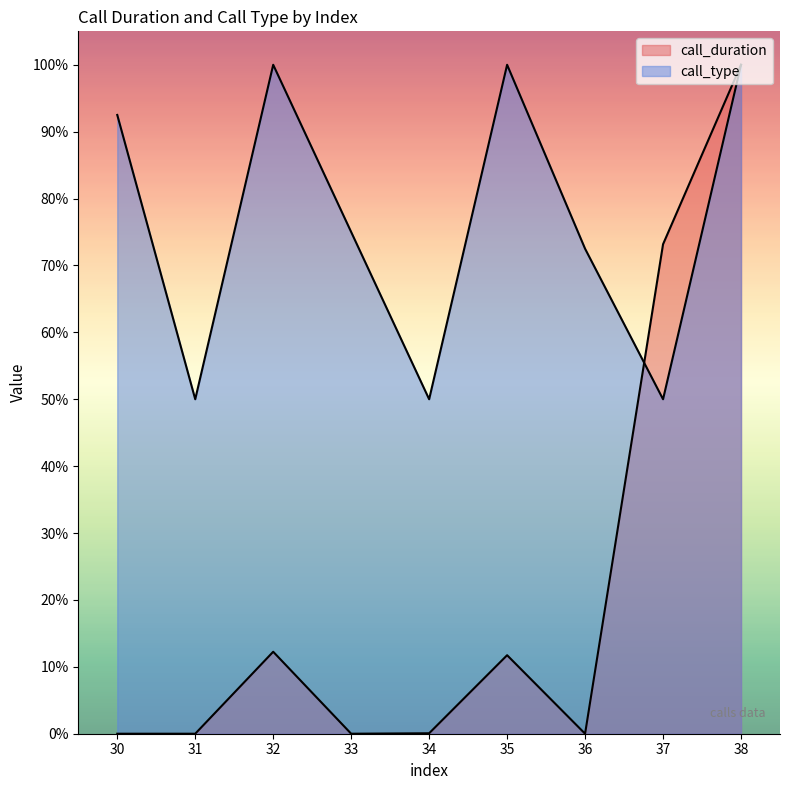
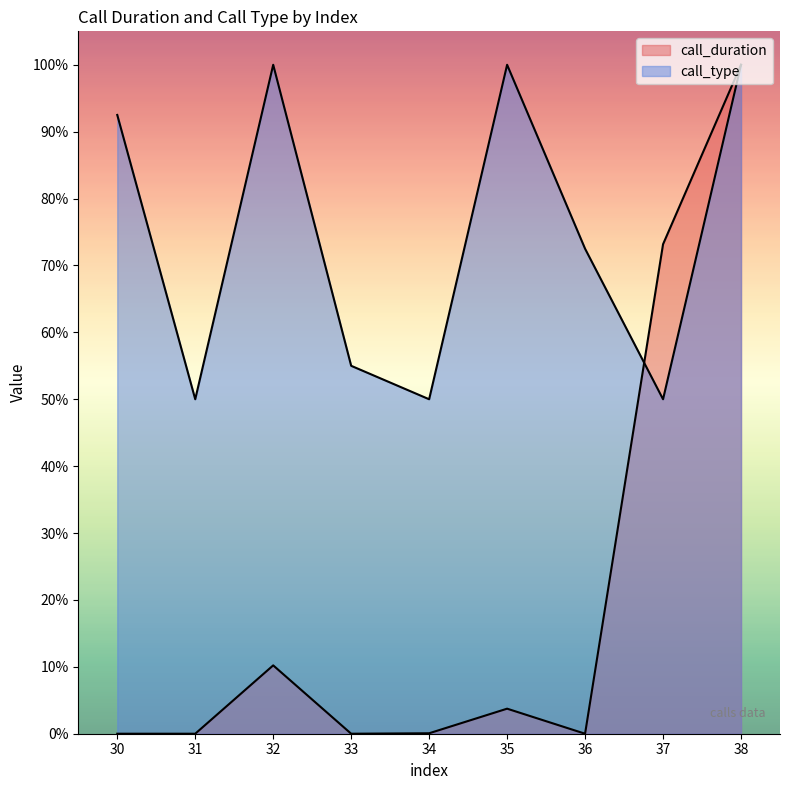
call_duration, 32: 12% -> 10%
call_type, 33: 75% -> 55%
call_duration, 35: 12% -> 4%
